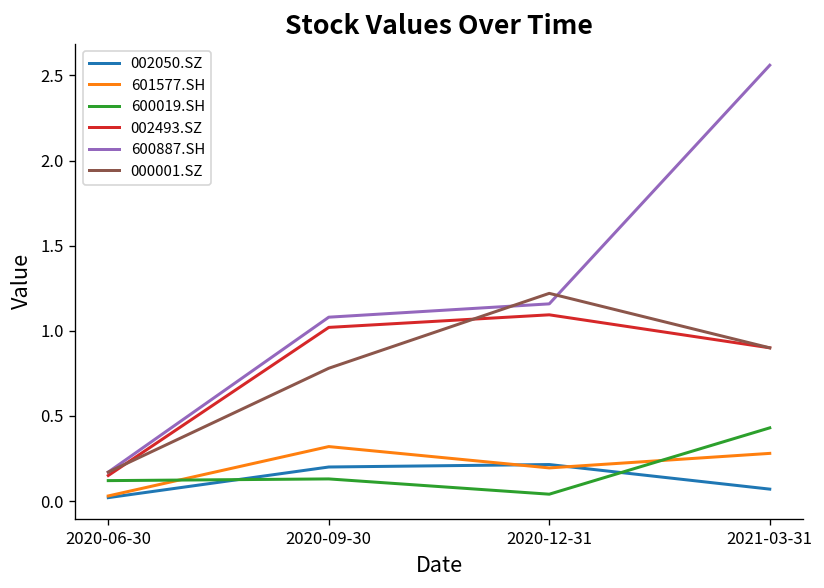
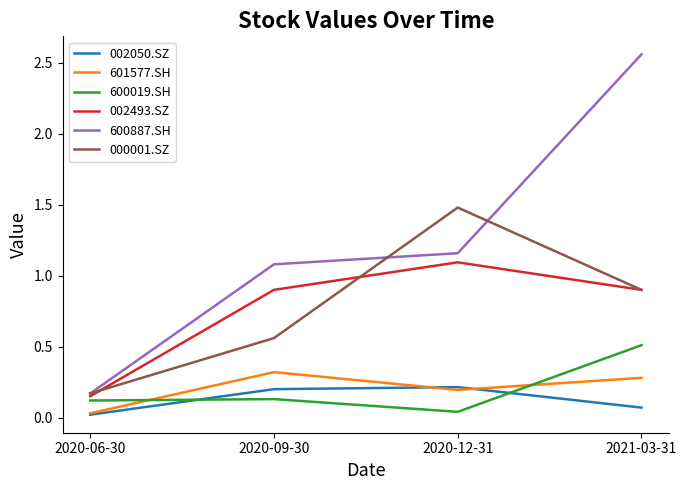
002493.SZ, 2020-09-30: 1.02 -> 0.90
000001.SZ, 2020-09-30: 0.78 -> 0.56
000001.SZ, 2020-12-31: 1.22 -> 1.48
600019.SH, 2021-03-31: 0.43 -> 0.51
